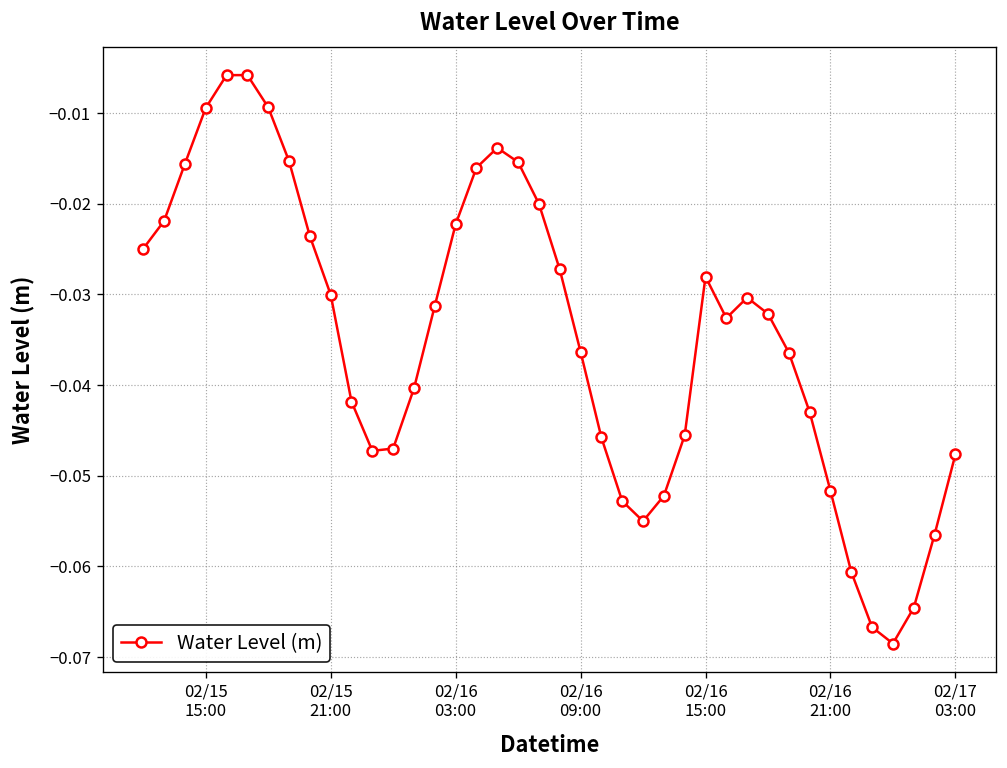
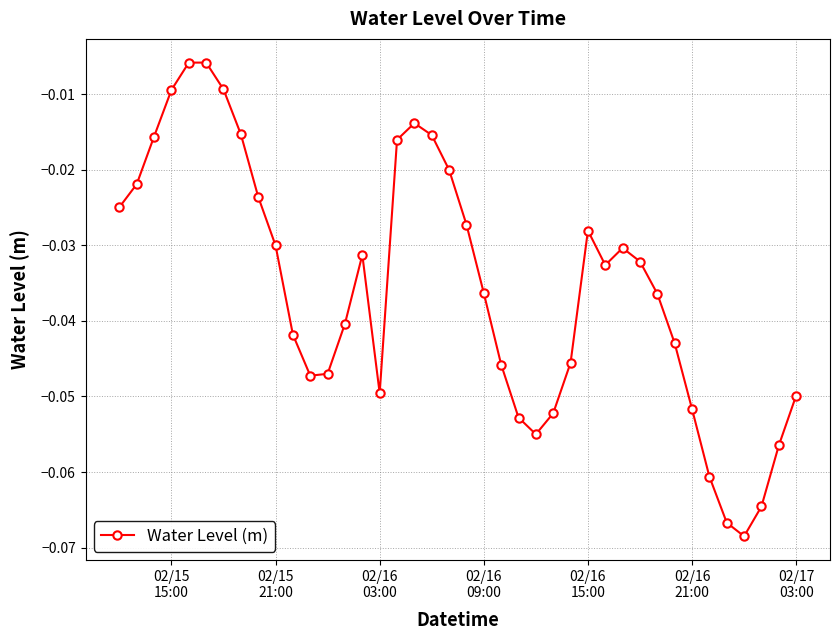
02/16 03:00: -0.022 -> -0.050
02/17 03:00: -0.048 -> -0.050
